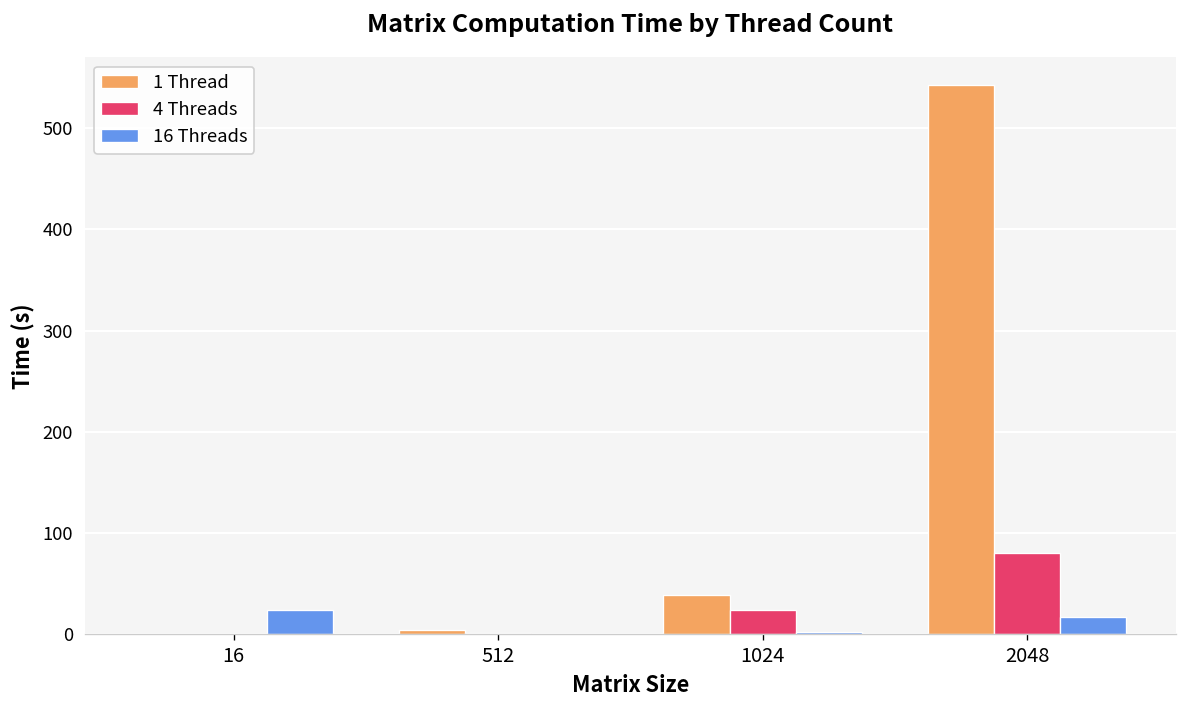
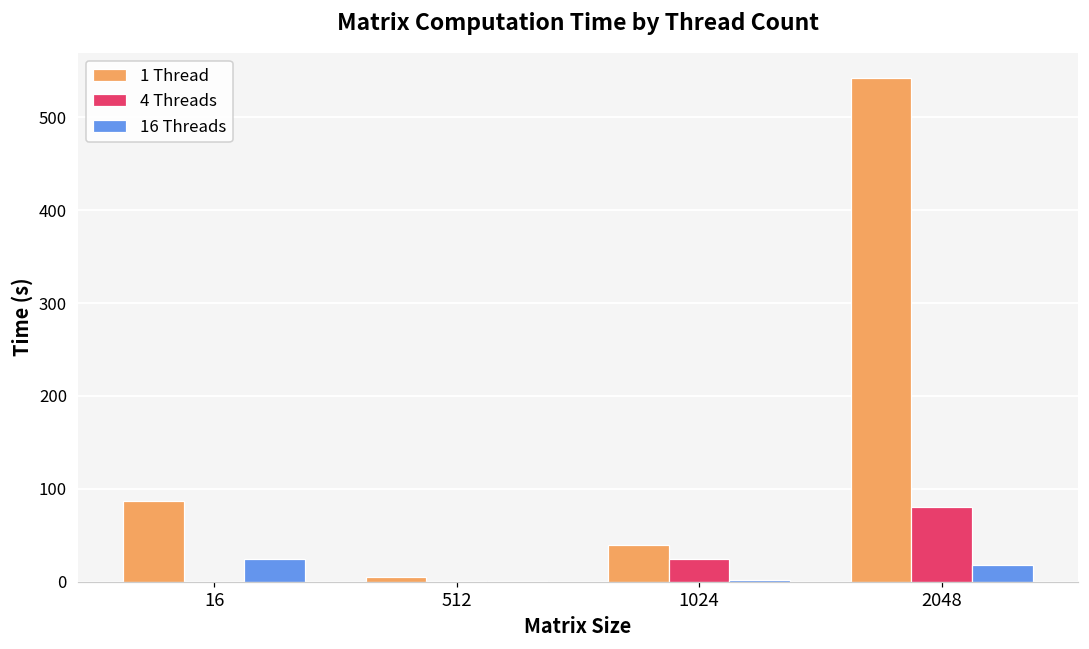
1 Thread, 16: 0 -> 90
